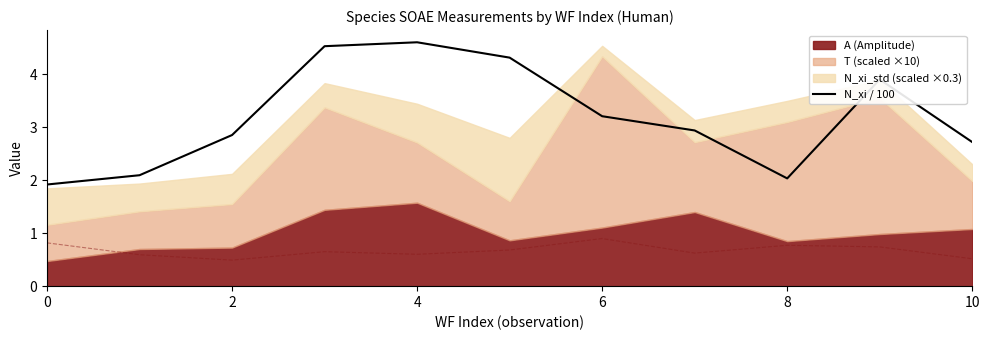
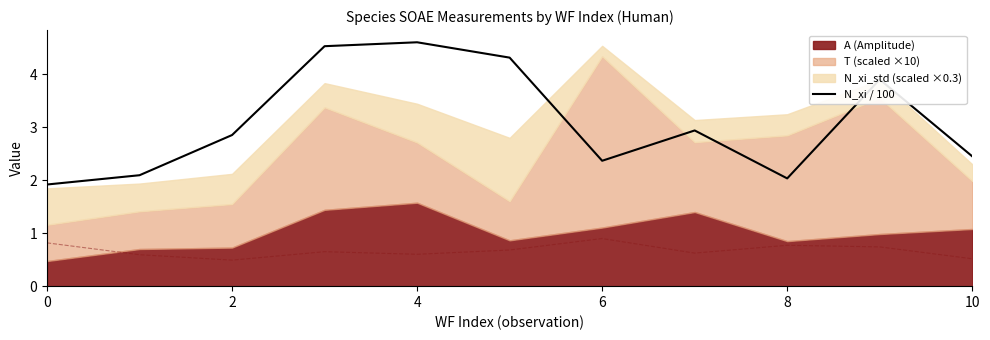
N_xi / 100, 6: 3.2 -> 2.4
T (scaled ×10), 8: 2.3 -> 2.0
N_xi / 100, 10: 2.7 -> 2.5
